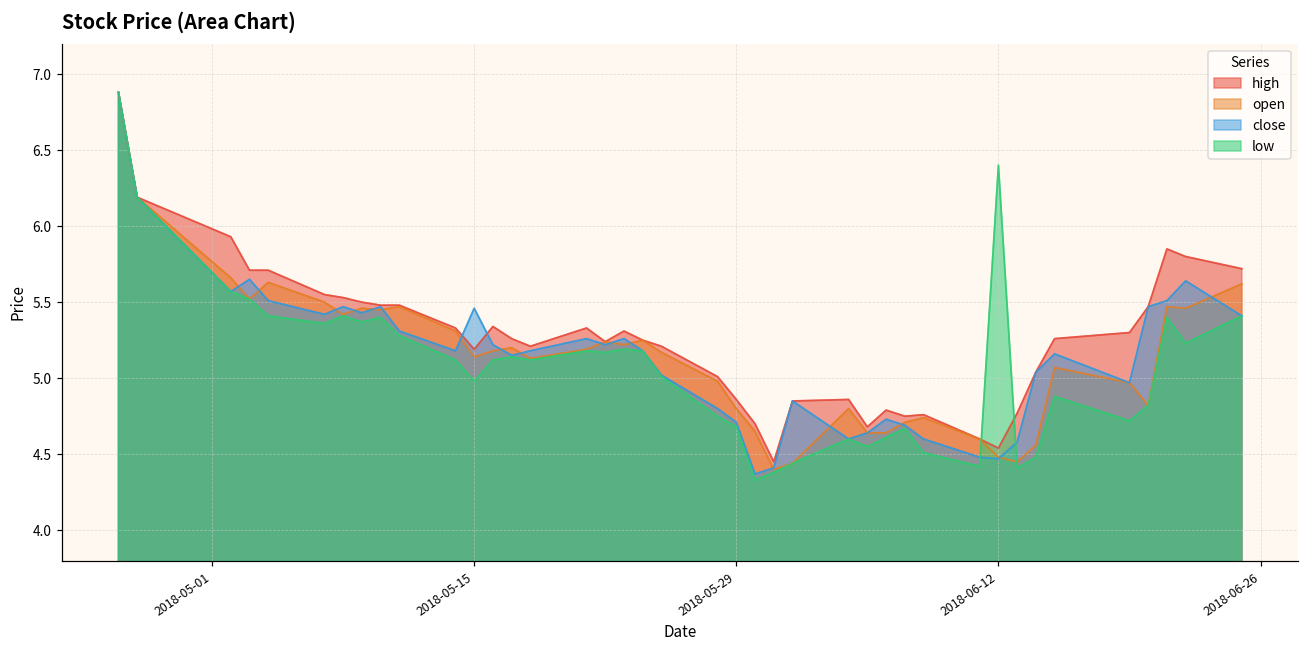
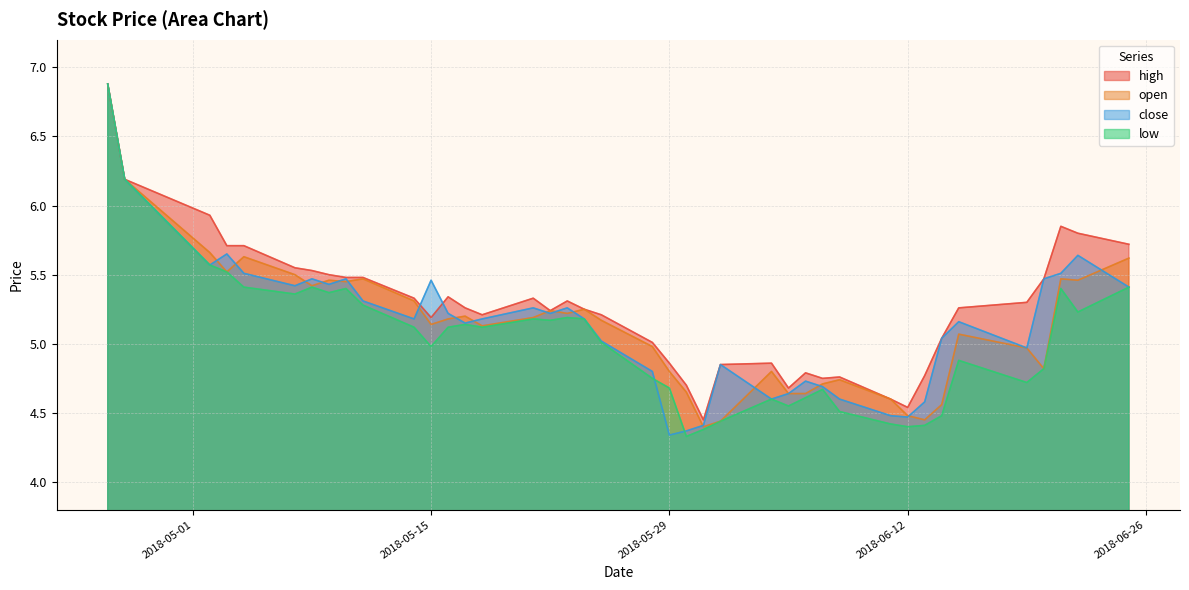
close, 2018-05-29: 4.71 -> 4.34
low, 2018-06-12: 6.4 -> 4.4
